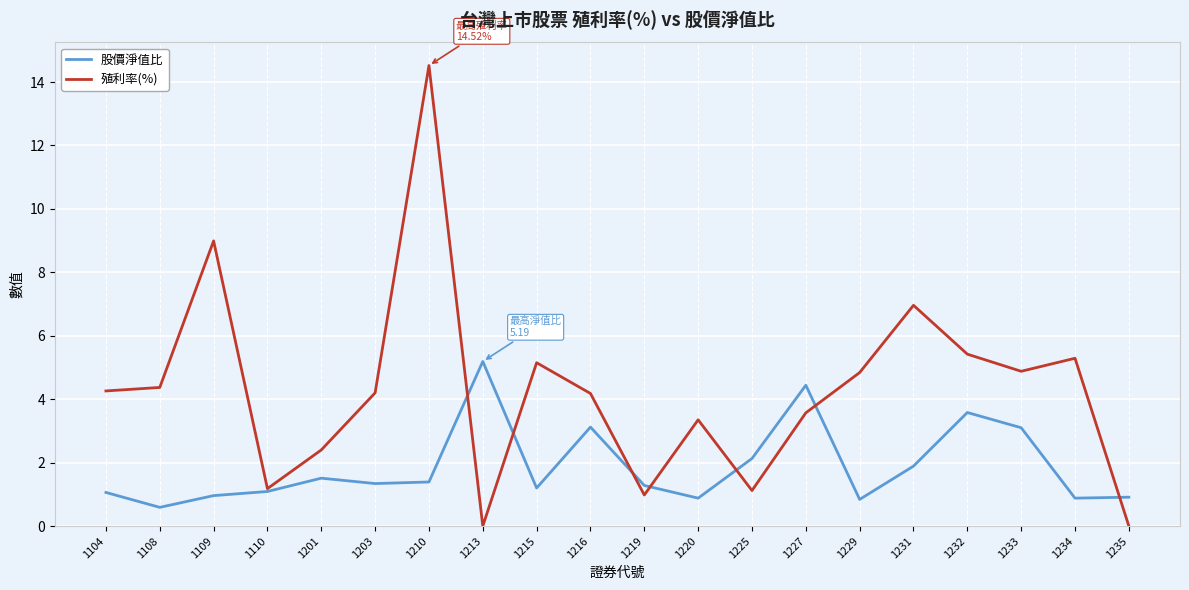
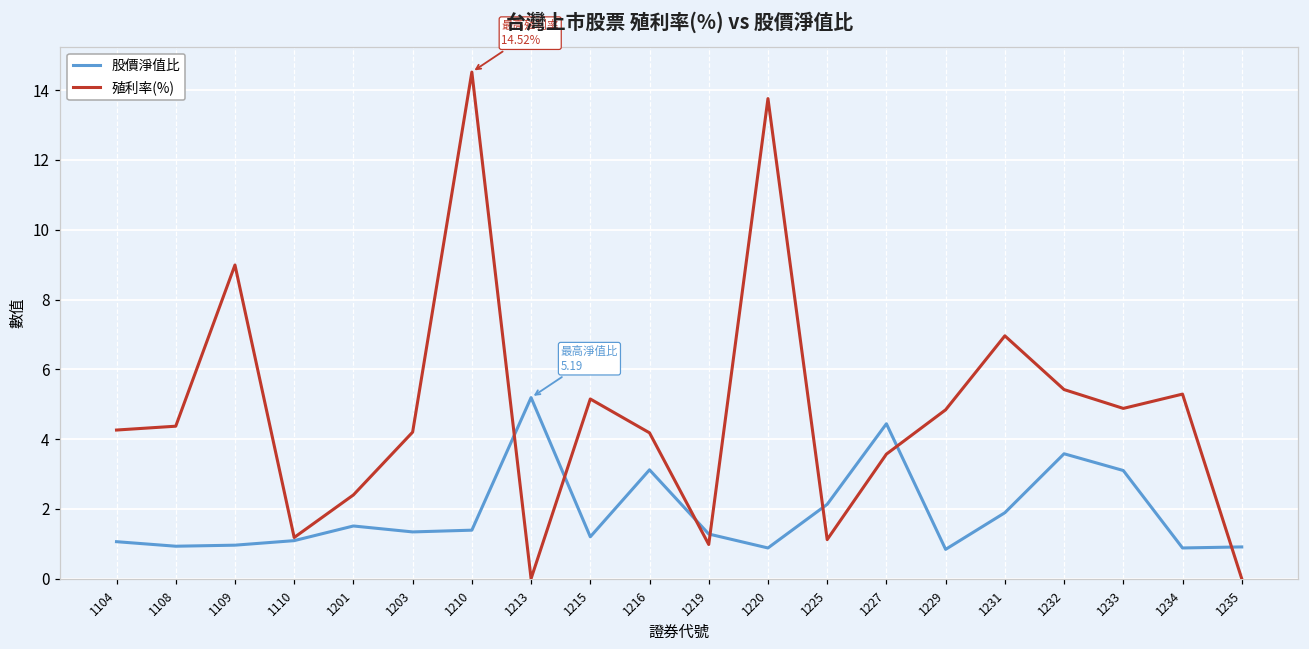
股價淨值比, 1108: 0.6 -> 0.9
殖利率(%), 1220: 3.4 -> 13.8
